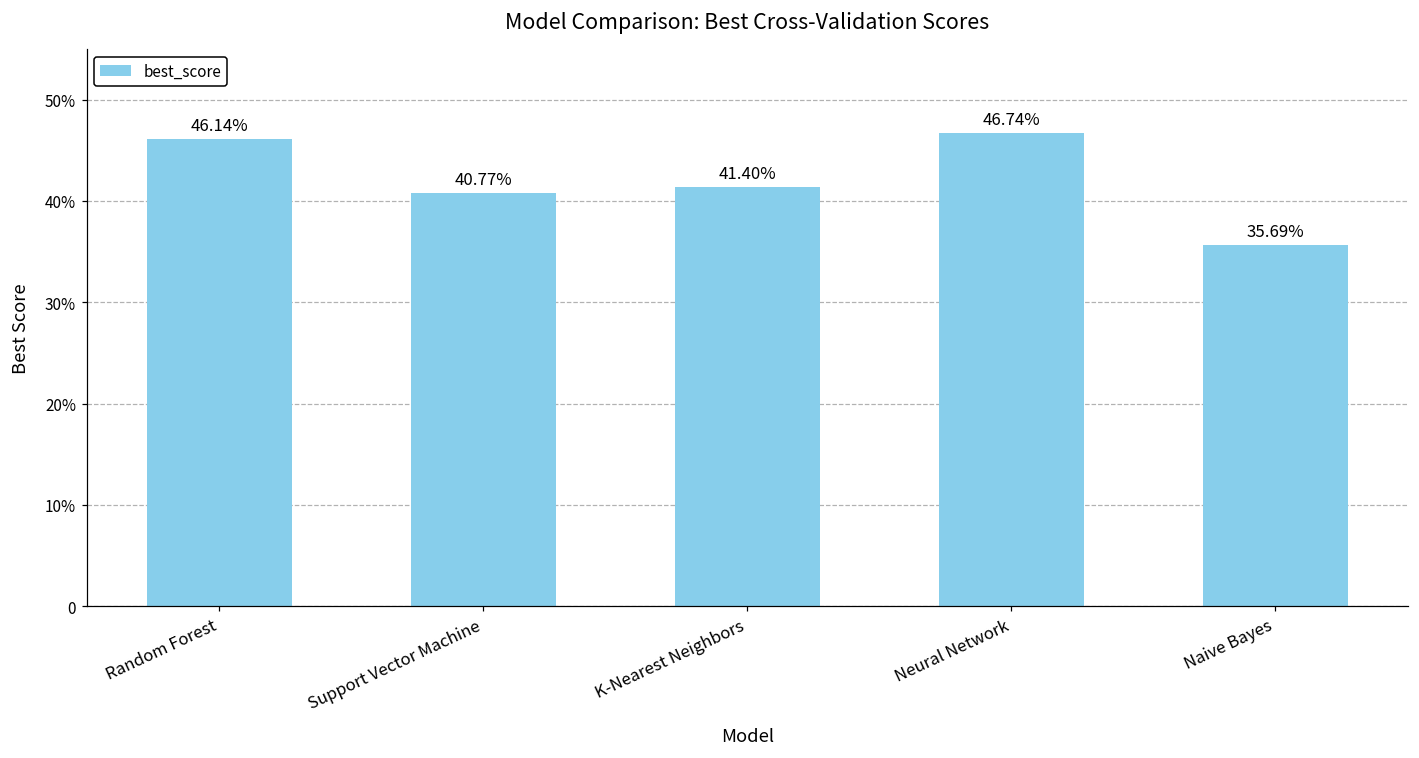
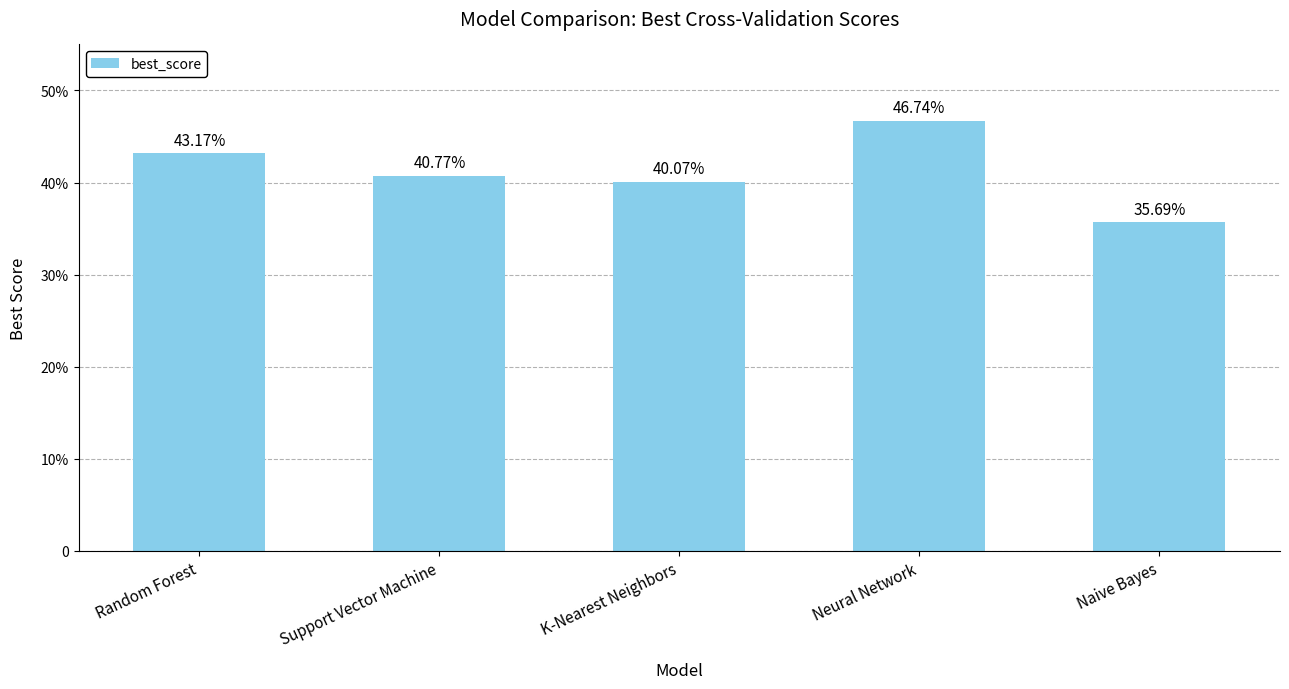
Random Forest: 46.14% -> 43.17%
K-Nearest Neighbors: 41.40% -> 40.07%
